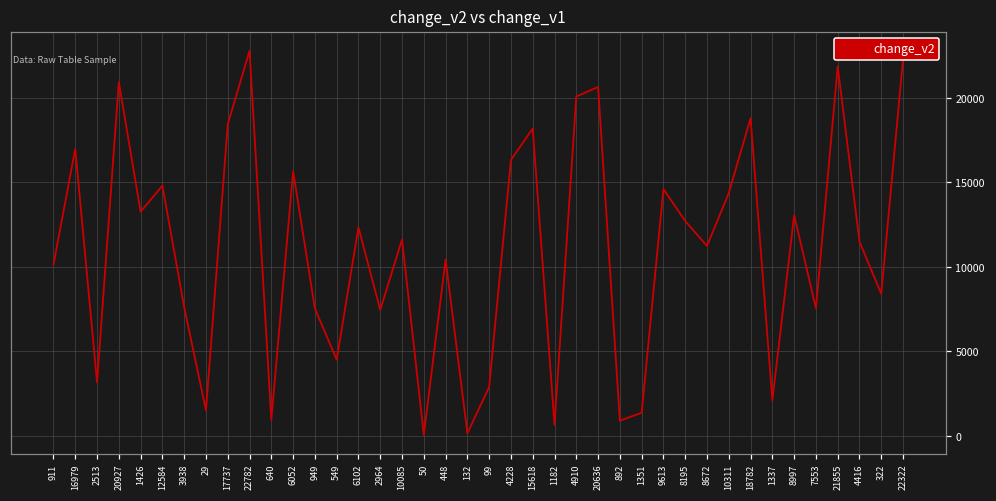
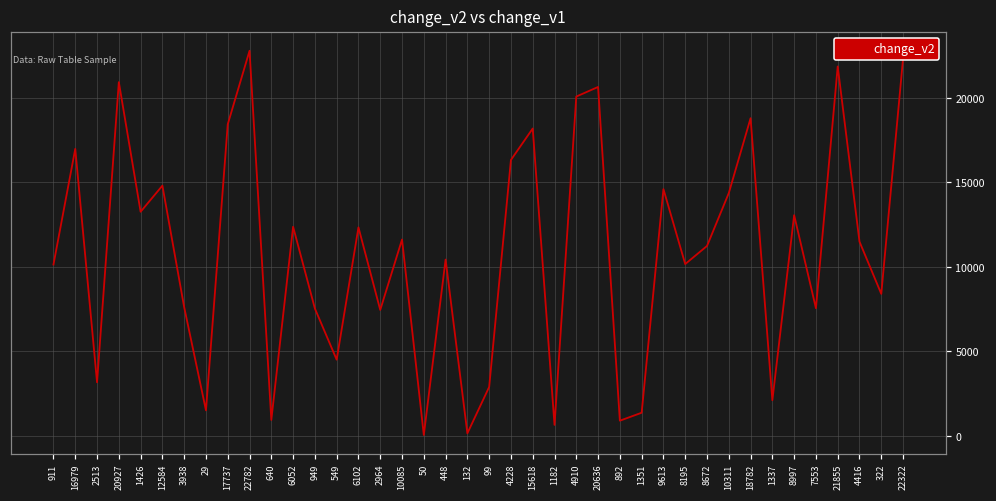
6052: 15700 -> 12400
8195: 12700 -> 10200
